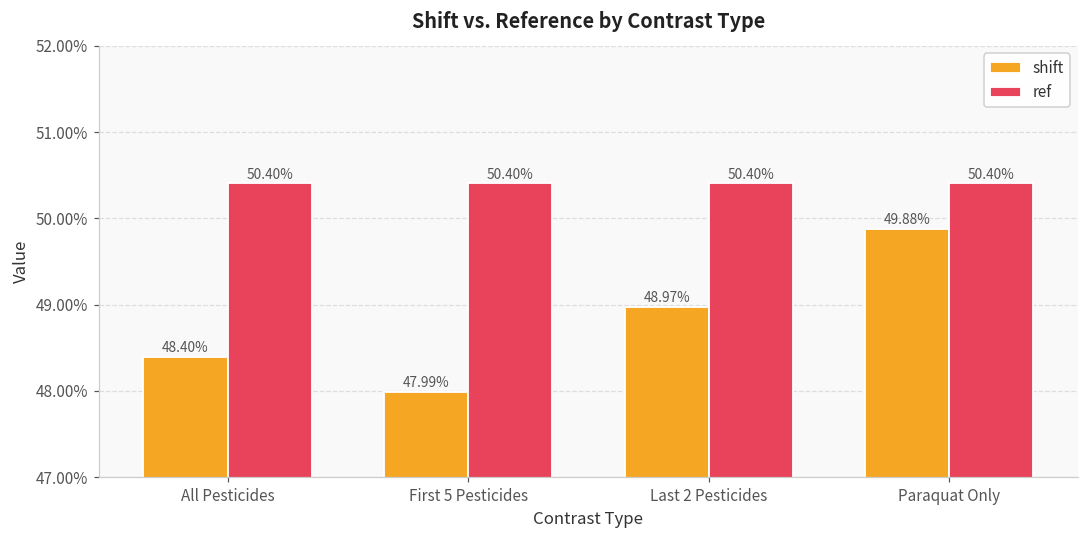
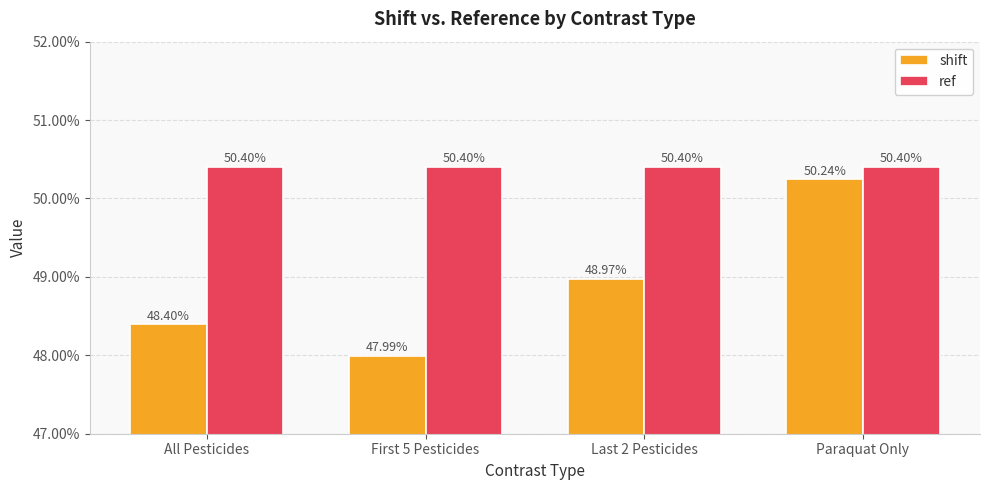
shift, Paraquat Only: 49.88% -> 50.24%
